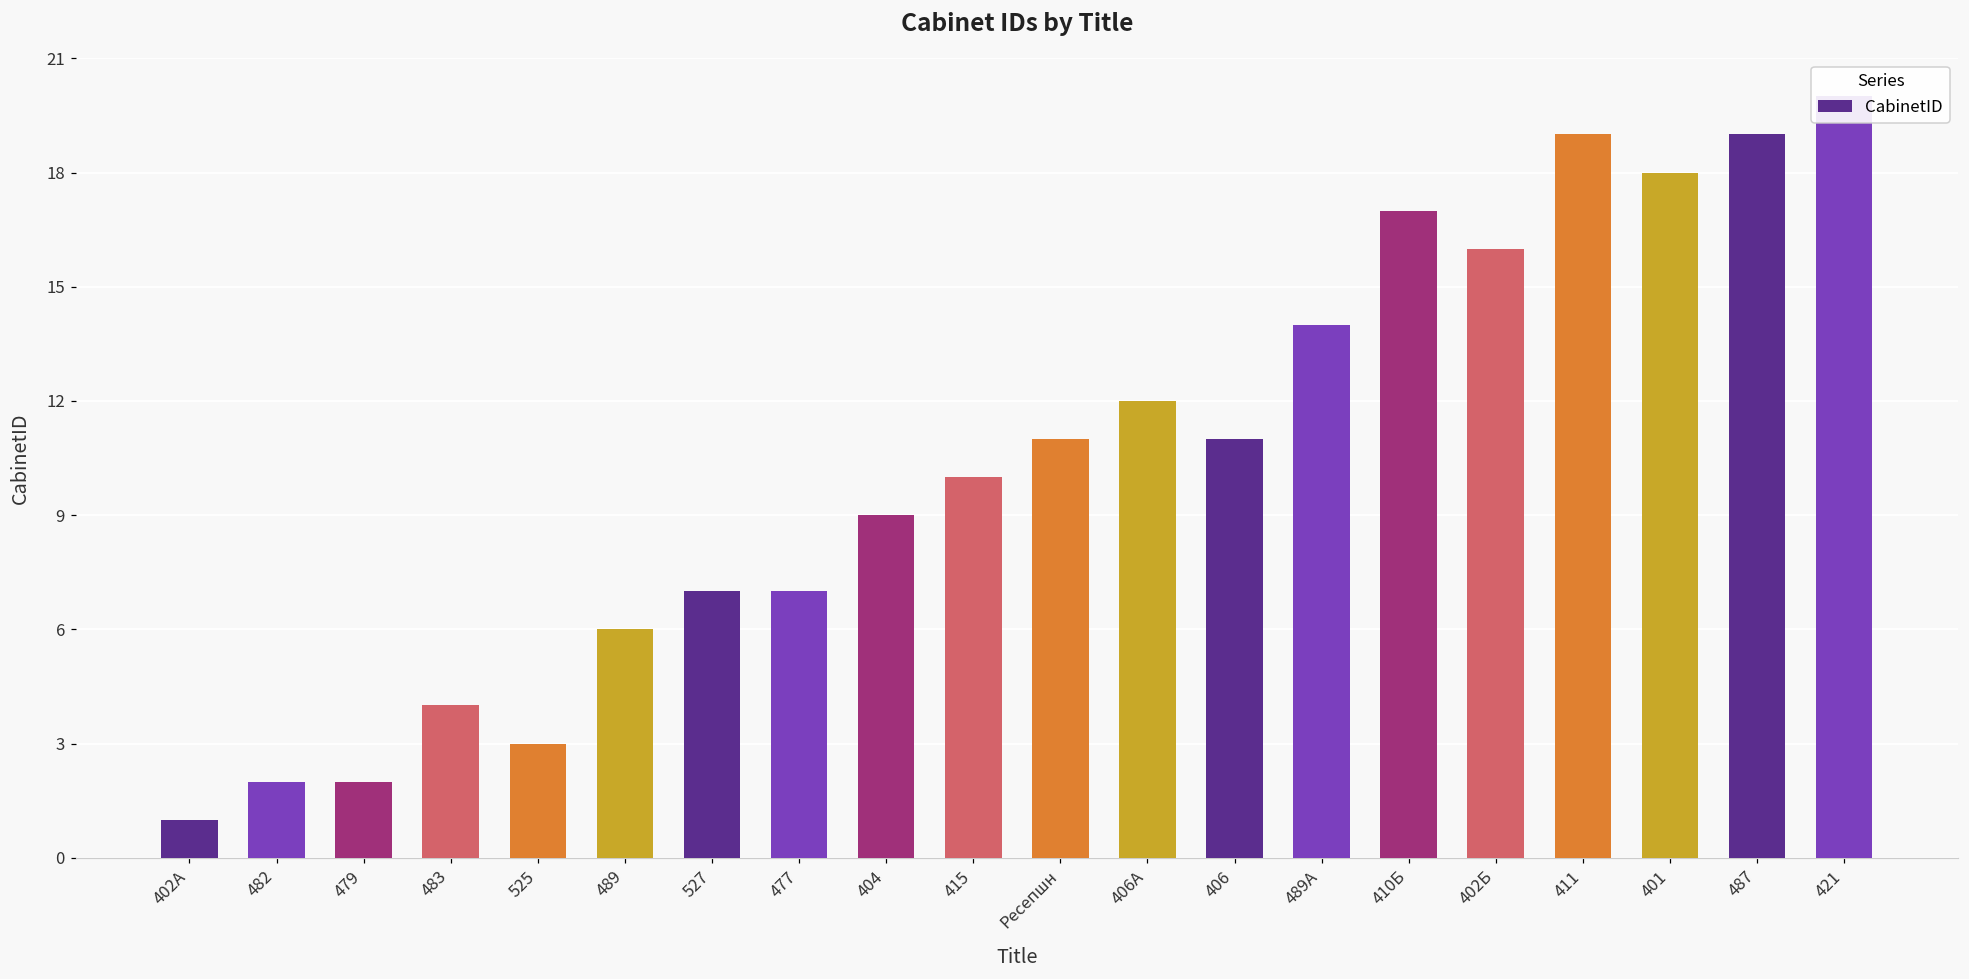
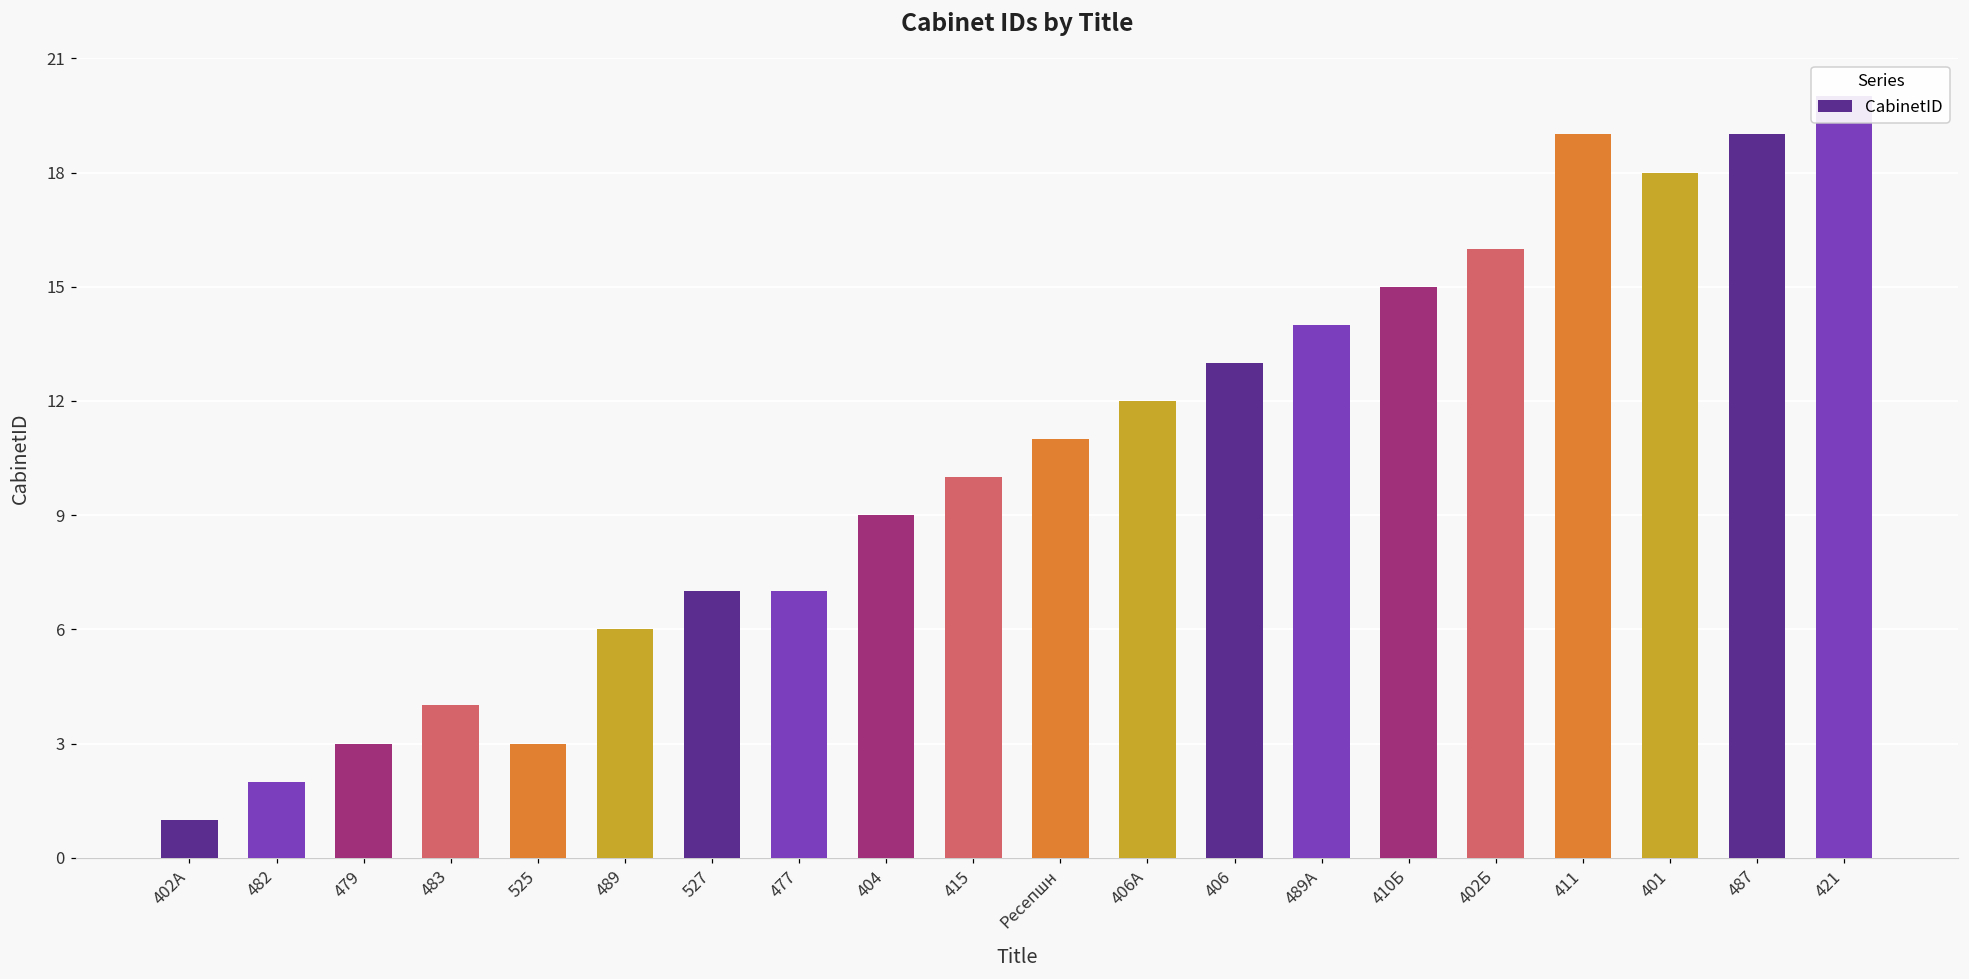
479: 2 -> 3
406: 11 -> 13
410Б: 17 -> 15
